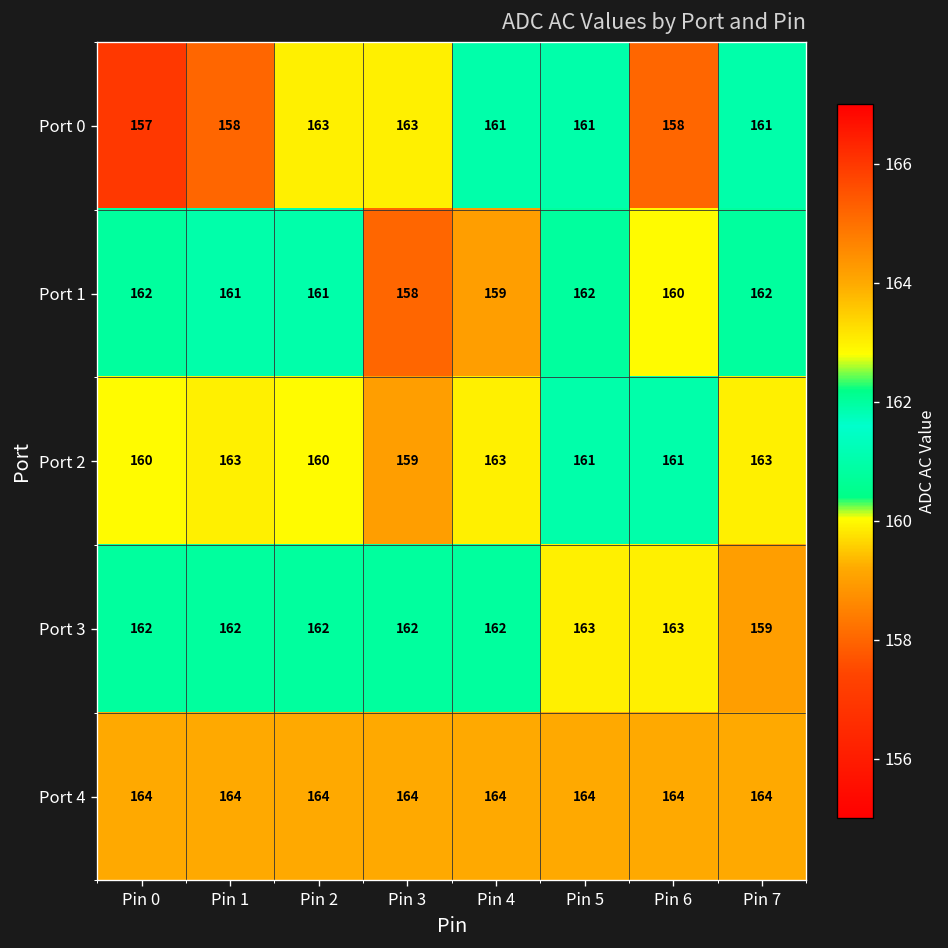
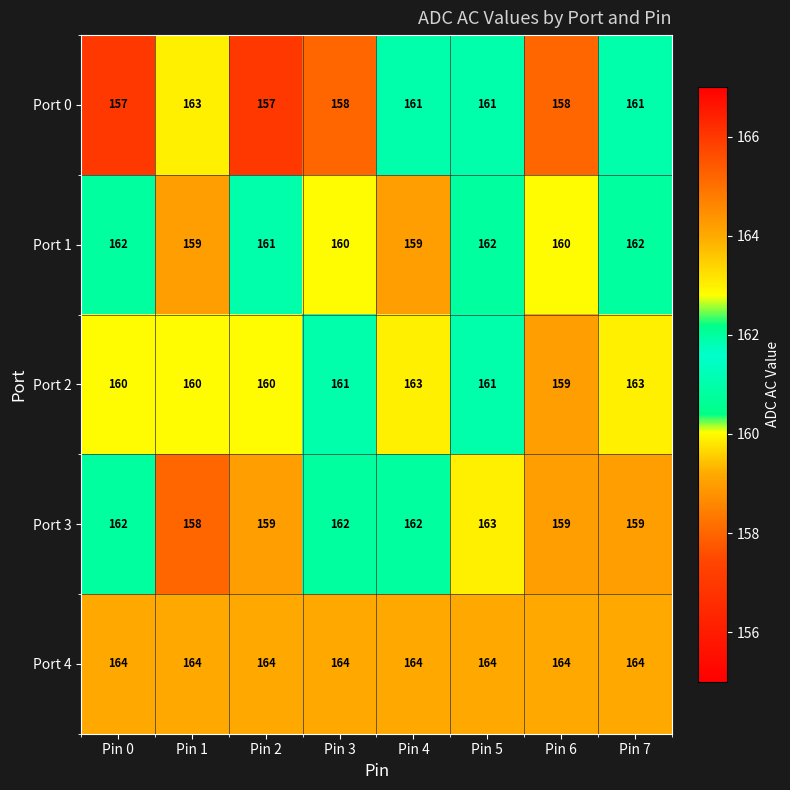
Port 0, Pin 1: 158 -> 163
Port 0, Pin 2: 163 -> 157
Port 0, Pin 3: 163 -> 158
Port 1, Pin 1: 161 -> 159
Port 1, Pin 3: 158 -> 160
Port 2, Pin 1: 163 -> 160
Port 2, Pin 3: 159 -> 161
Port 2, Pin 6: 161 -> 159
Port 3, Pin 1: 162 -> 158
Port 3, Pin 2: 162 -> 159
Port 3, Pin 6: 163 -> 159
